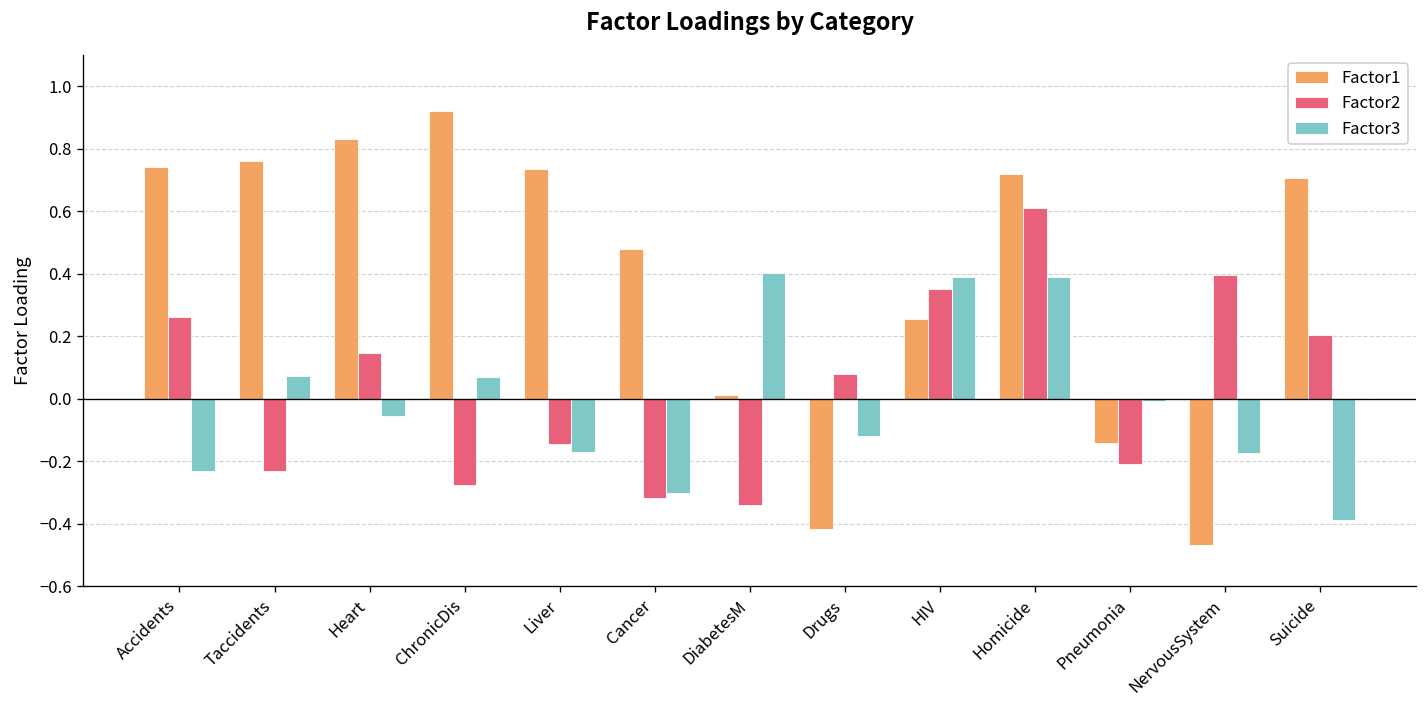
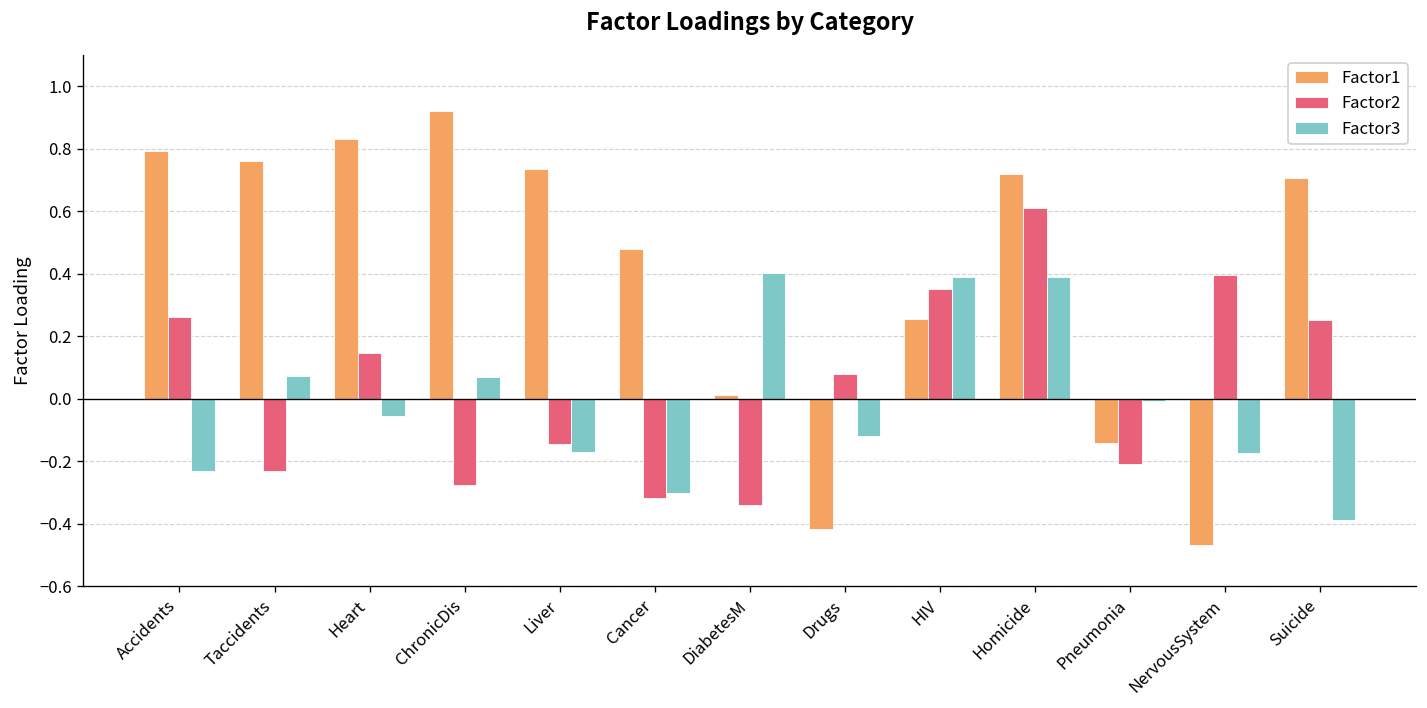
Factor1, Accidents: 0.74 -> 0.79
Factor2, Suicide: 0.21 -> 0.25
